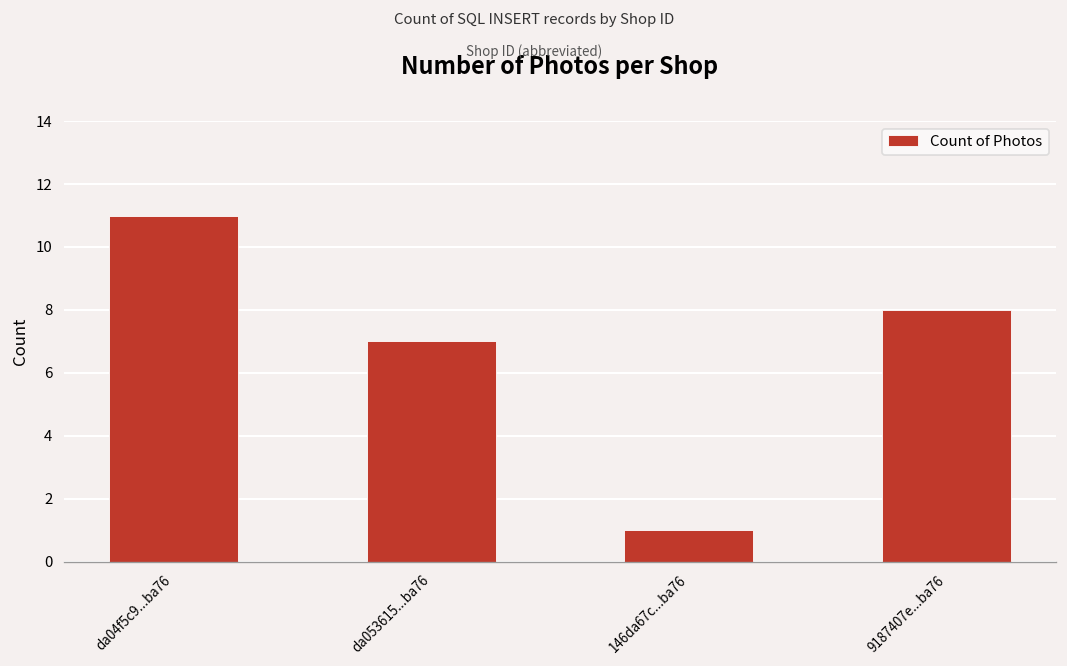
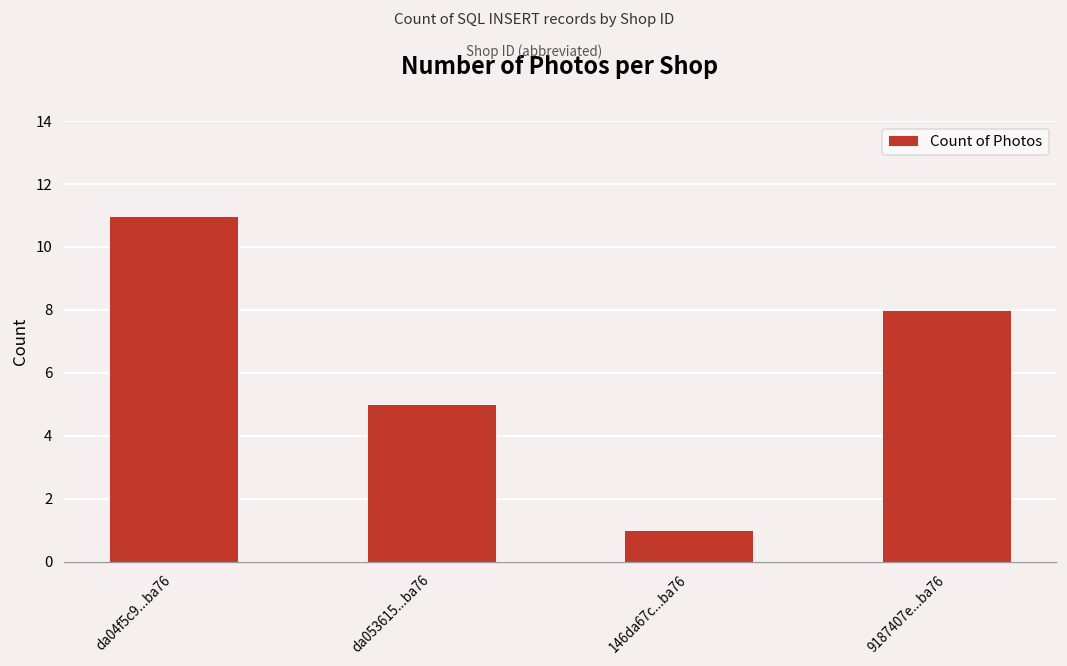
da053615...ba76: 7 -> 5
